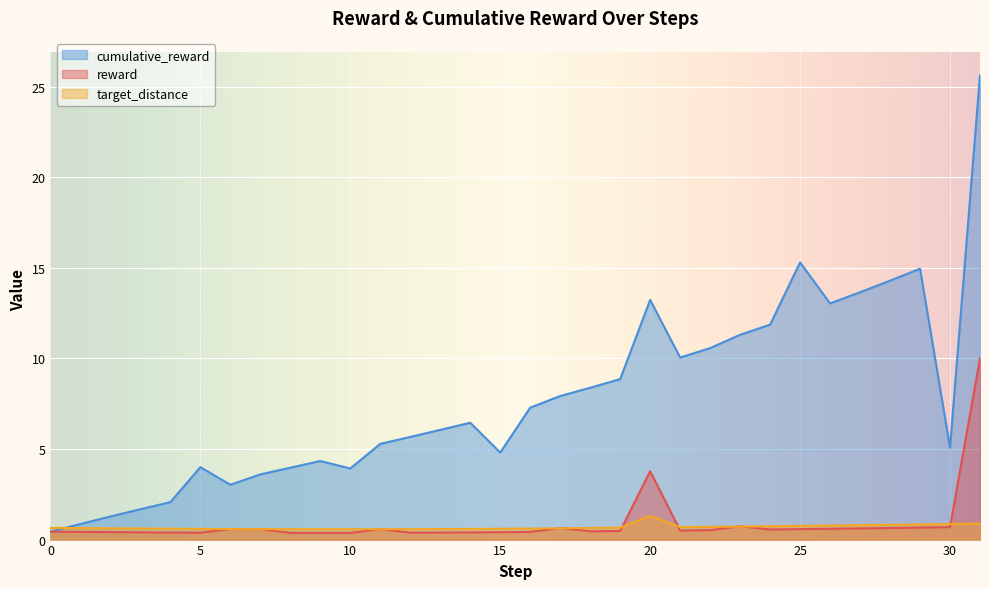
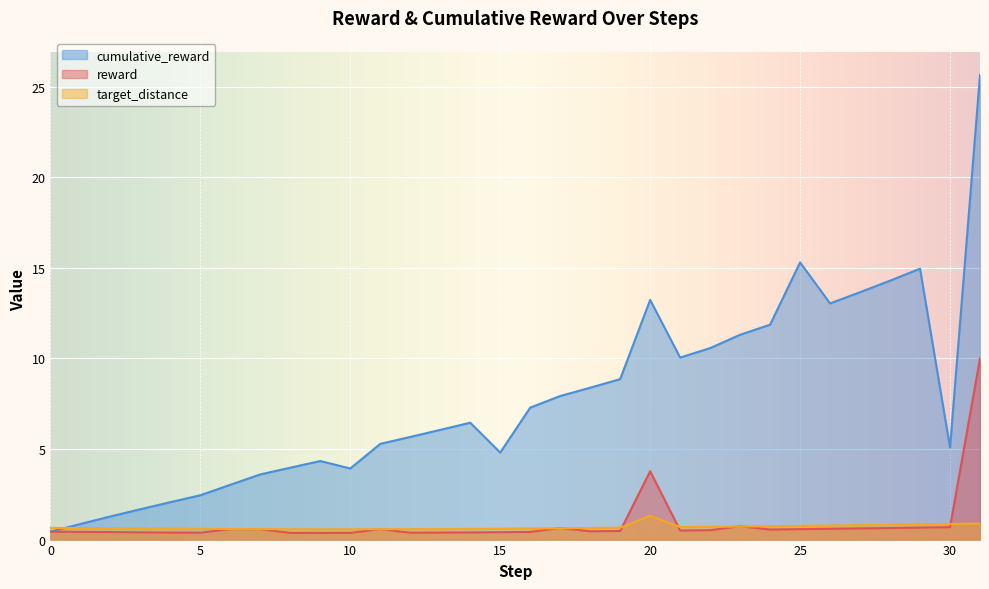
cumulative_reward, 5: 4.0 -> 2.4
